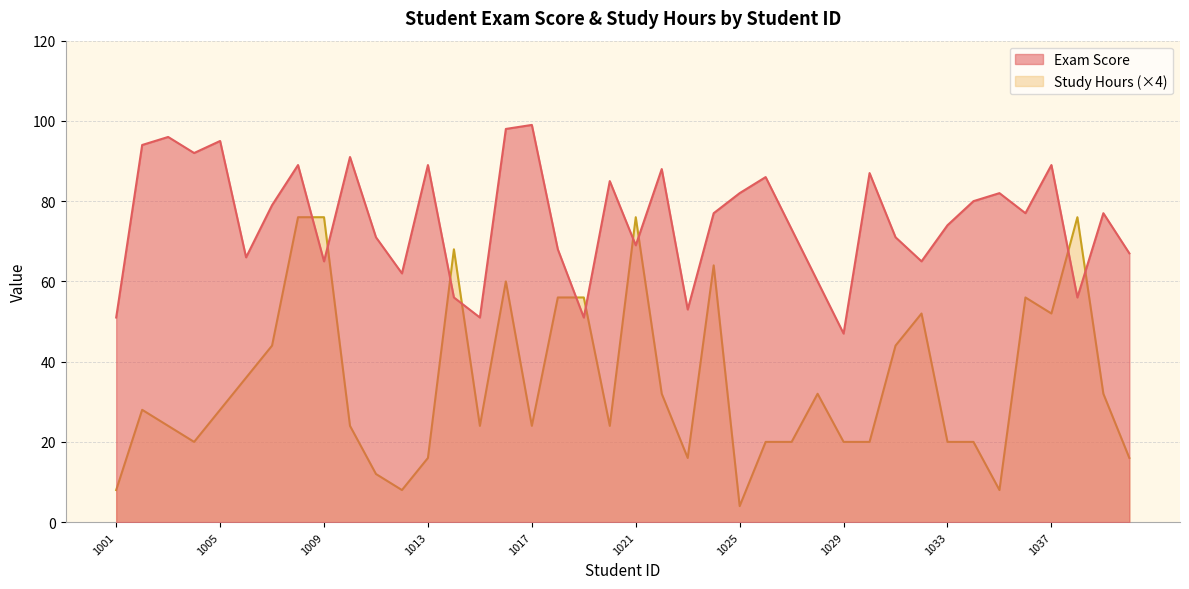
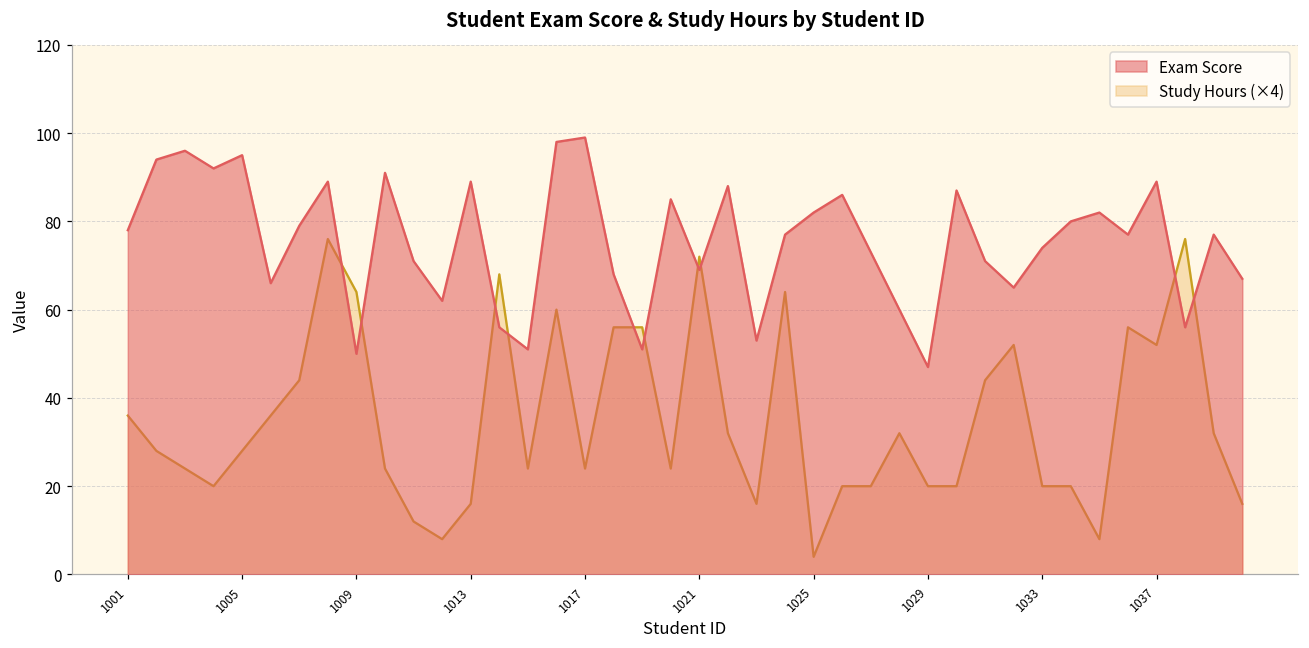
Exam Score, 1001: 51 -> 78
Study Hours (×4), 1001: 8 -> 36
Exam Score, 1009: 65 -> 50
Study Hours (×4), 1009: 76 -> 64
Study Hours (×4), 1021: 76 -> 72
